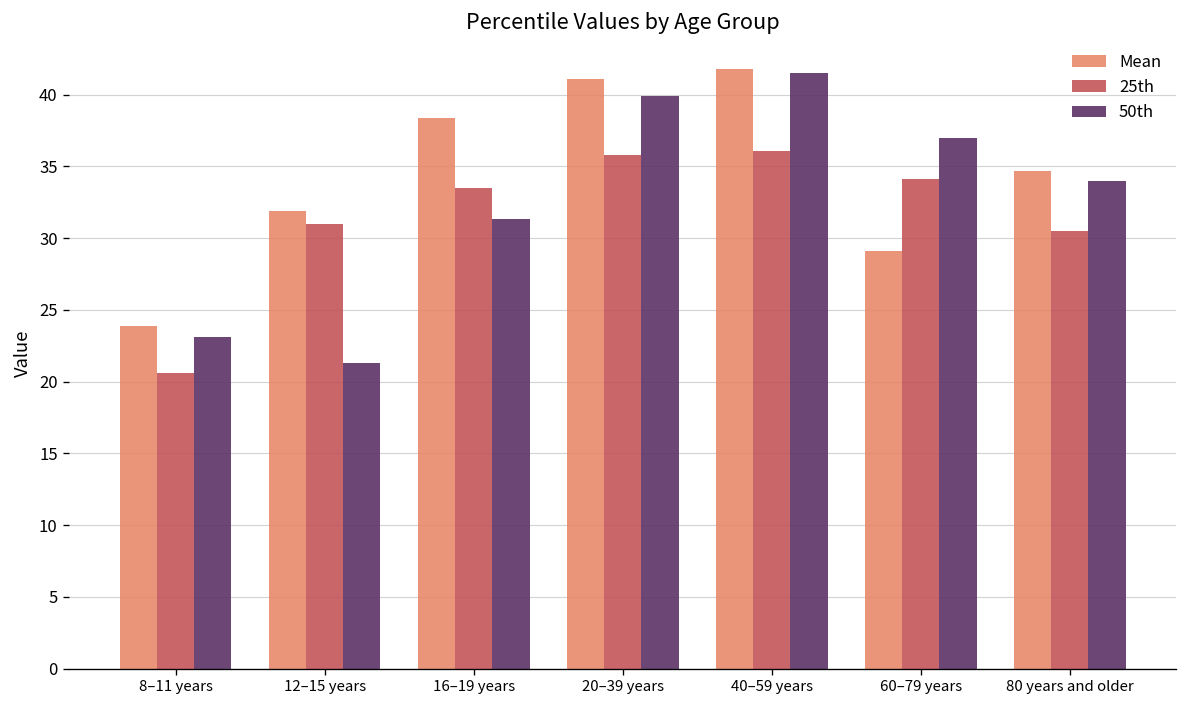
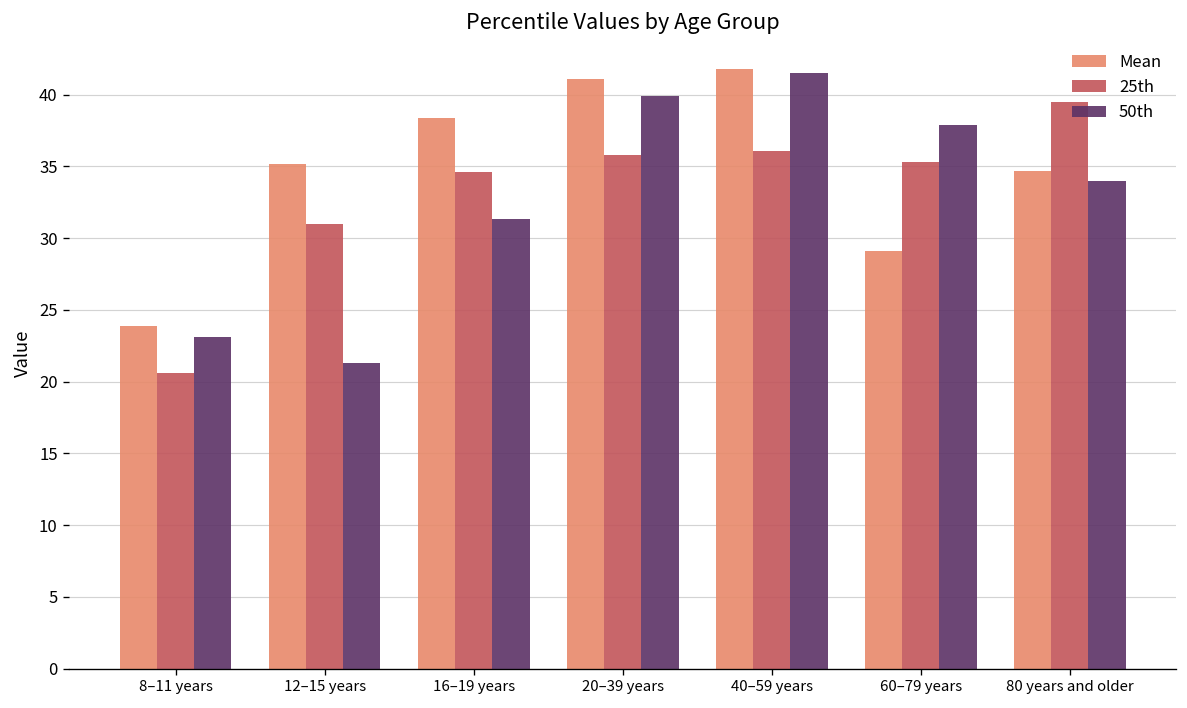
Mean, 12–15 years: 31.9 -> 35.2
25th, 16–19 years: 33.5 -> 34.6
25th, 60–79 years: 34.1 -> 35.3
50th, 60–79 years: 37.0 -> 37.9
25th, 80 years and older: 30.5 -> 39.5
